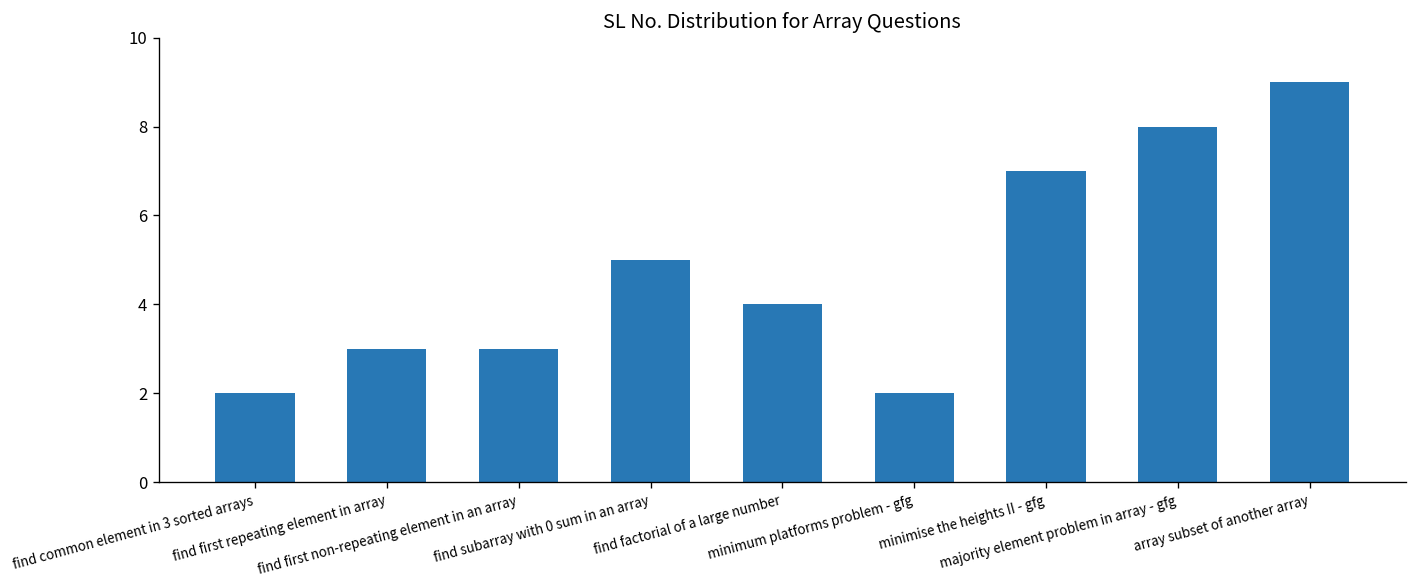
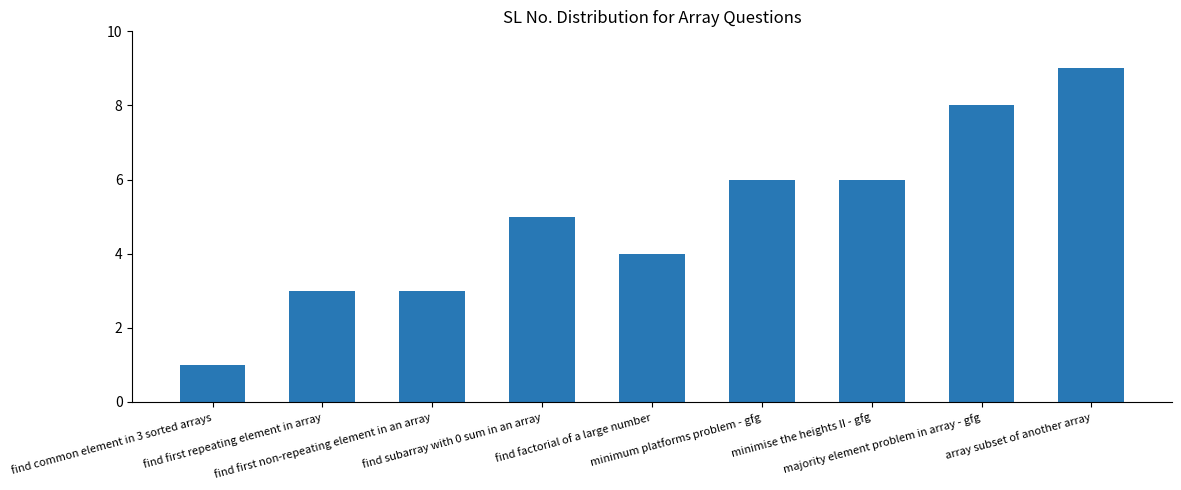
find common element in 3 sorted arrays: 2 -> 1
minimum platforms problem - gfg: 2 -> 6
minimise the heights II - gfg: 7 -> 6
